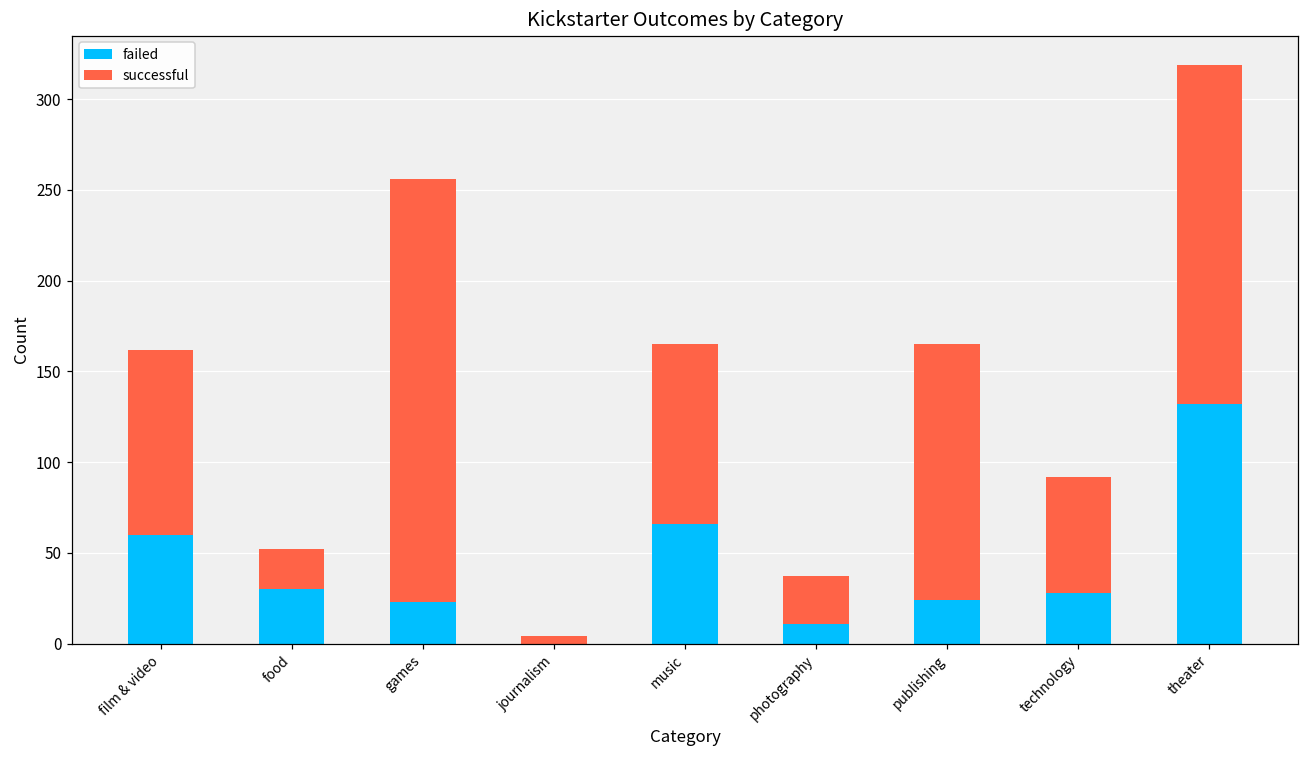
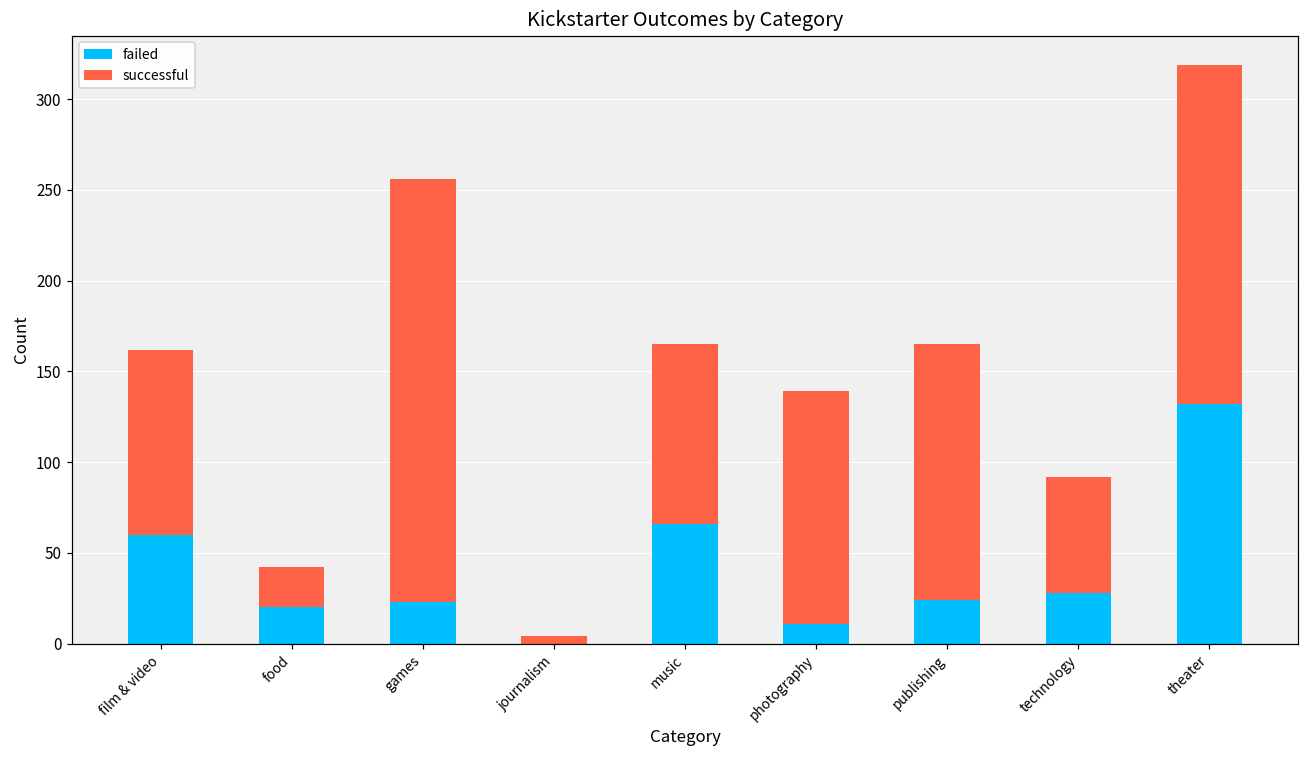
failed, food: 30 -> 20
successful, photography: 26 -> 128
